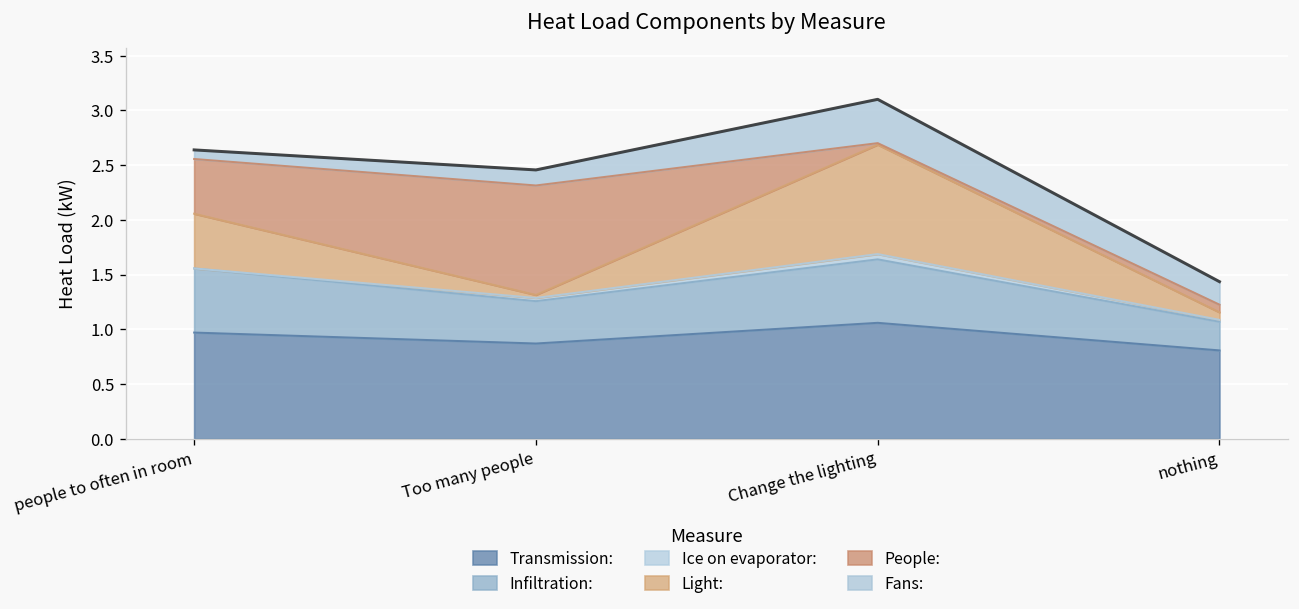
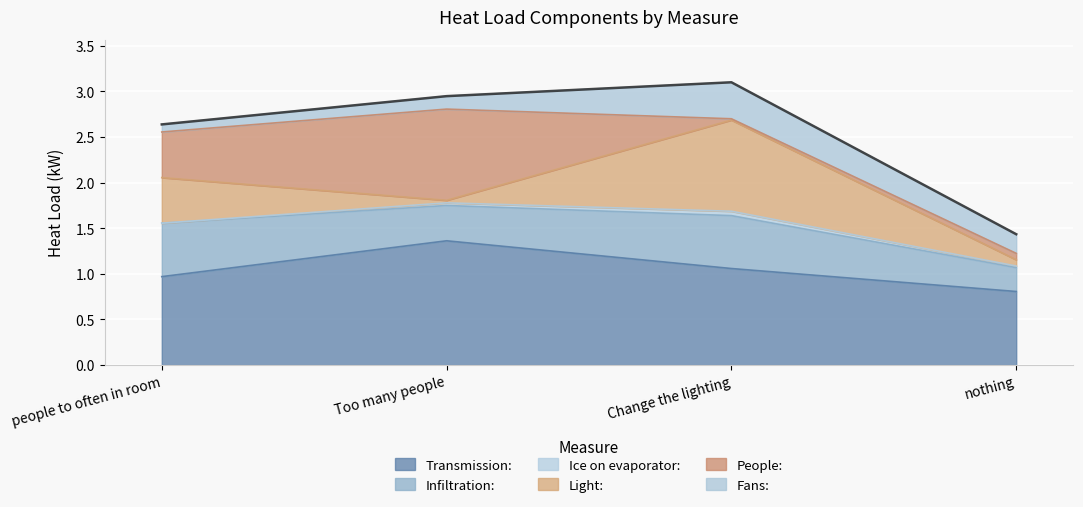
Transmission:, Too many people: 0.9 -> 1.4
